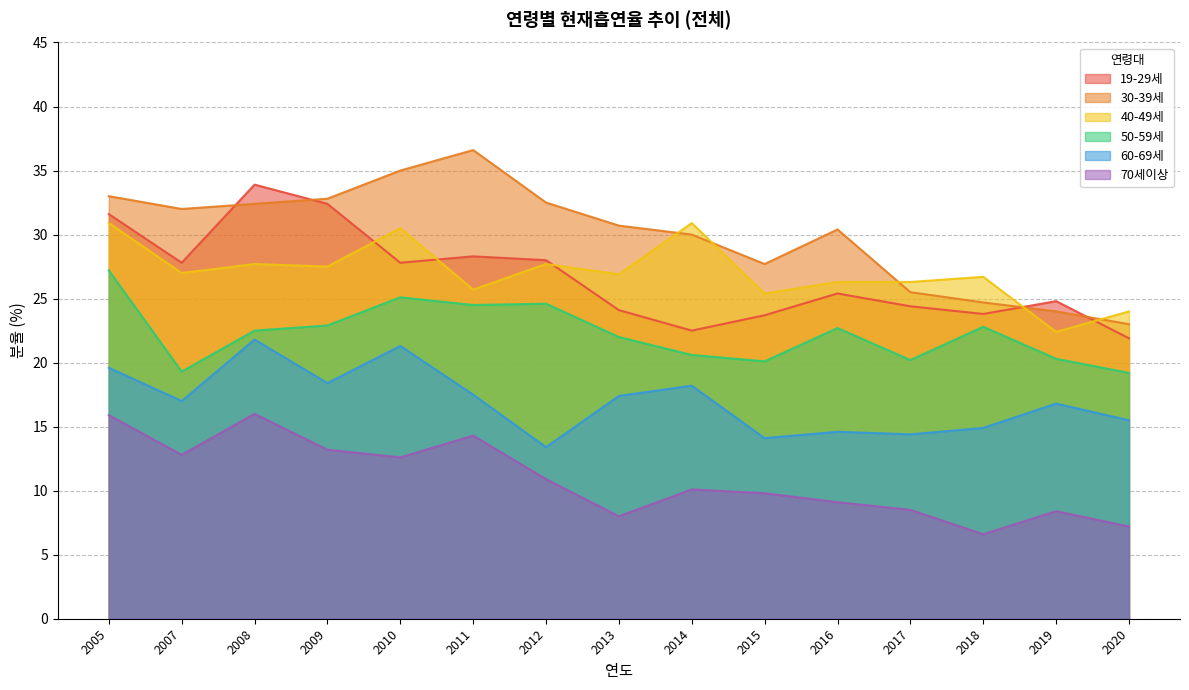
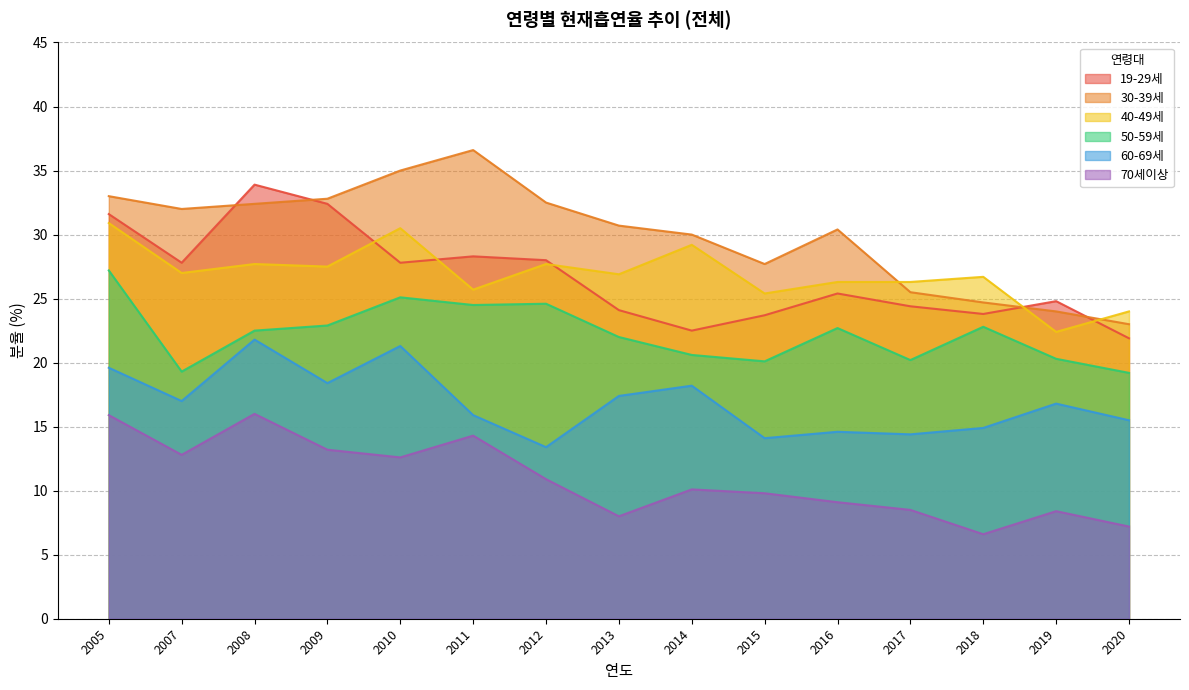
60-69세, 2011: 17.5 -> 15.9
40-49세, 2014: 30.9 -> 29.2
